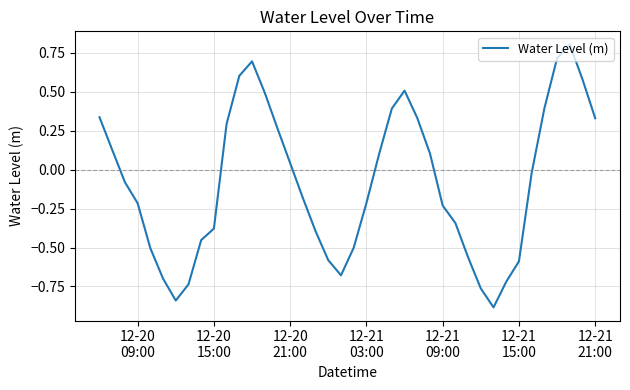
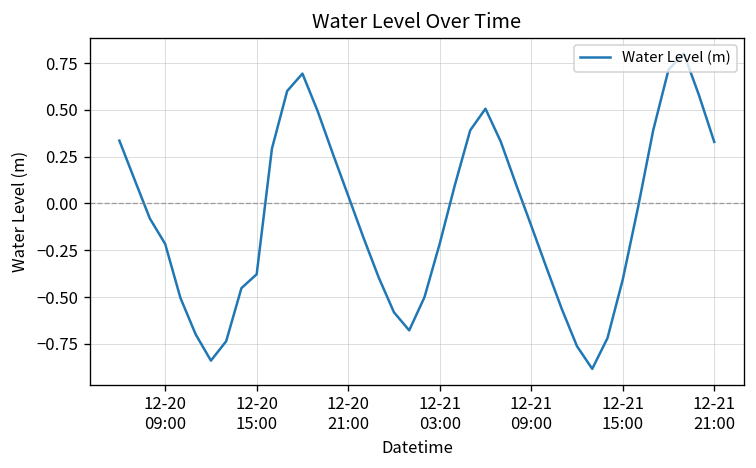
12-21 09:00: -0.23 -> -0.12
12-21 15:00: -0.59 -> -0.41
